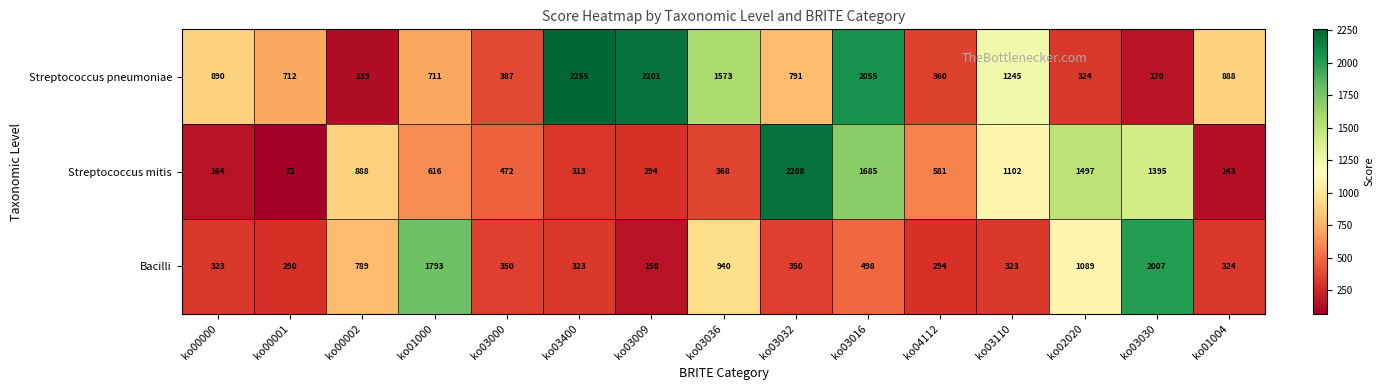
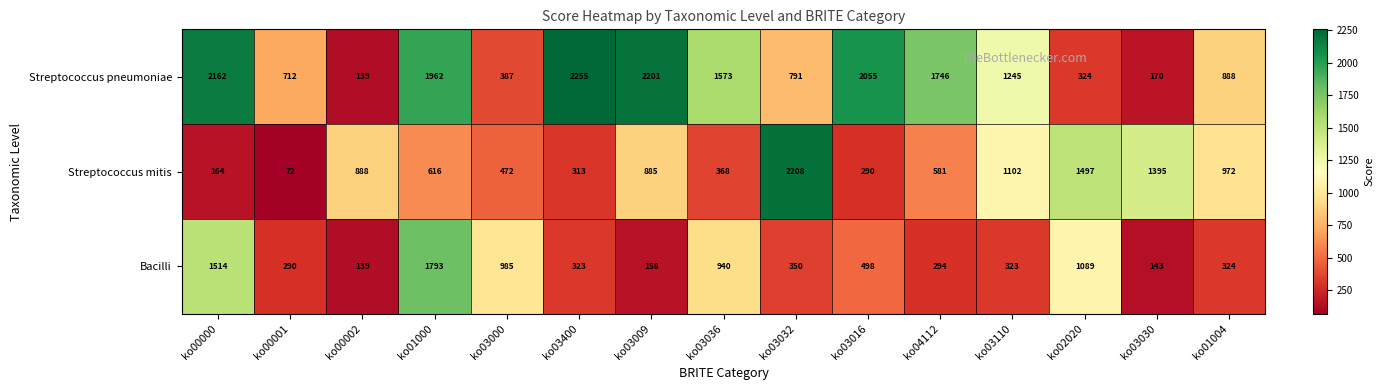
Streptococcus pneumoniae, ko00000: 890 -> 2162
Streptococcus pneumoniae, ko01000: 711 -> 1962
Streptococcus pneumoniae, ko04112: 360 -> 1746
Streptococcus mitis, ko03009: 294 -> 885
Streptococcus mitis, ko03016: 1685 -> 290
Streptococcus mitis, ko01004: 143 -> 972
Bacilli, ko00000: 323 -> 1514
Bacilli, ko00002: 789 -> 139
Bacilli, ko03000: 350 -> 985
Bacilli, ko03030: 2007 -> 143
